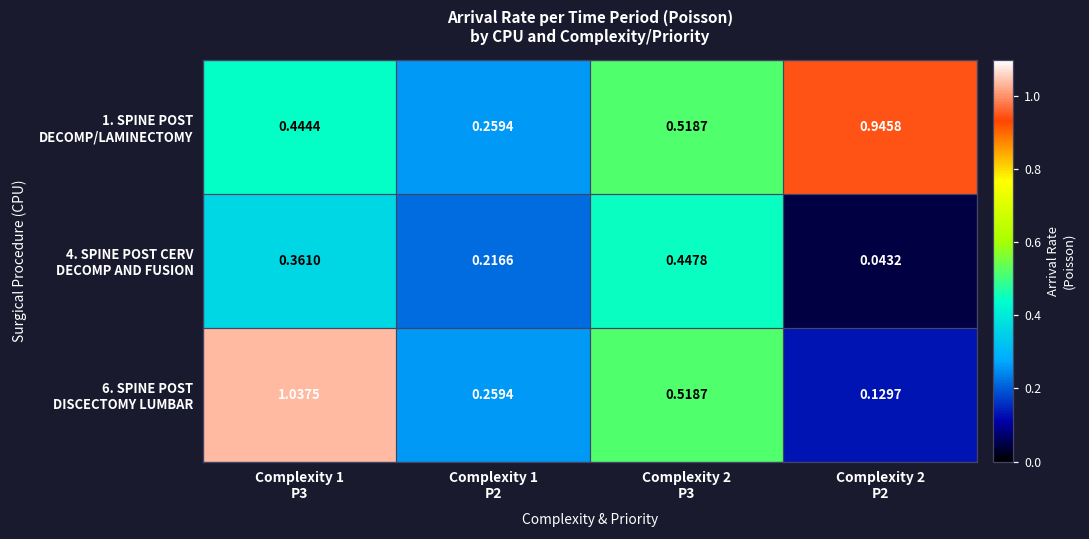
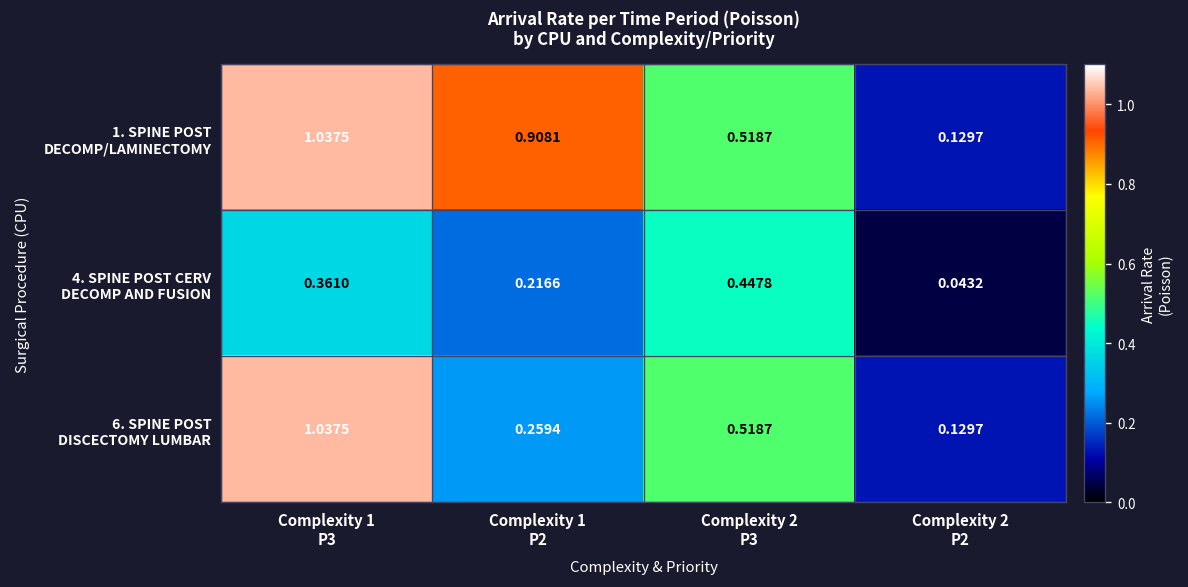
1. SPINE POST DECOMP/LAMINECTOMY, Complexity 1 P3: 0.4444 -> 1.0375
1. SPINE POST DECOMP/LAMINECTOMY, Complexity 1 P2: 0.2594 -> 0.9081
1. SPINE POST DECOMP/LAMINECTOMY, Complexity 2 P2: 0.9458 -> 0.1297
